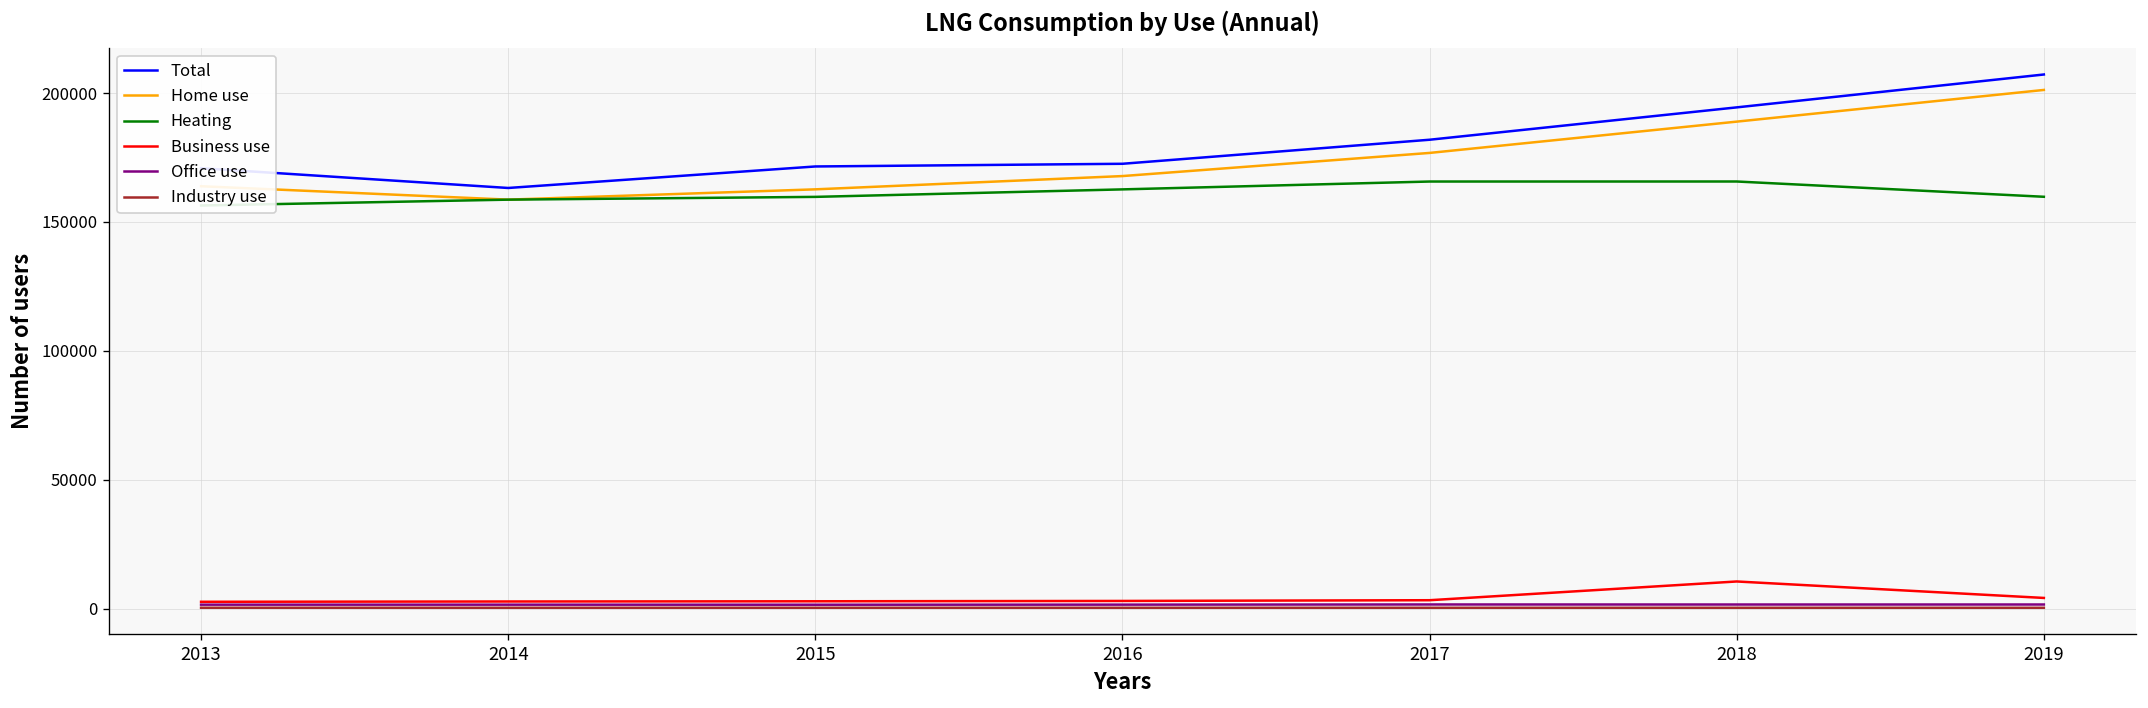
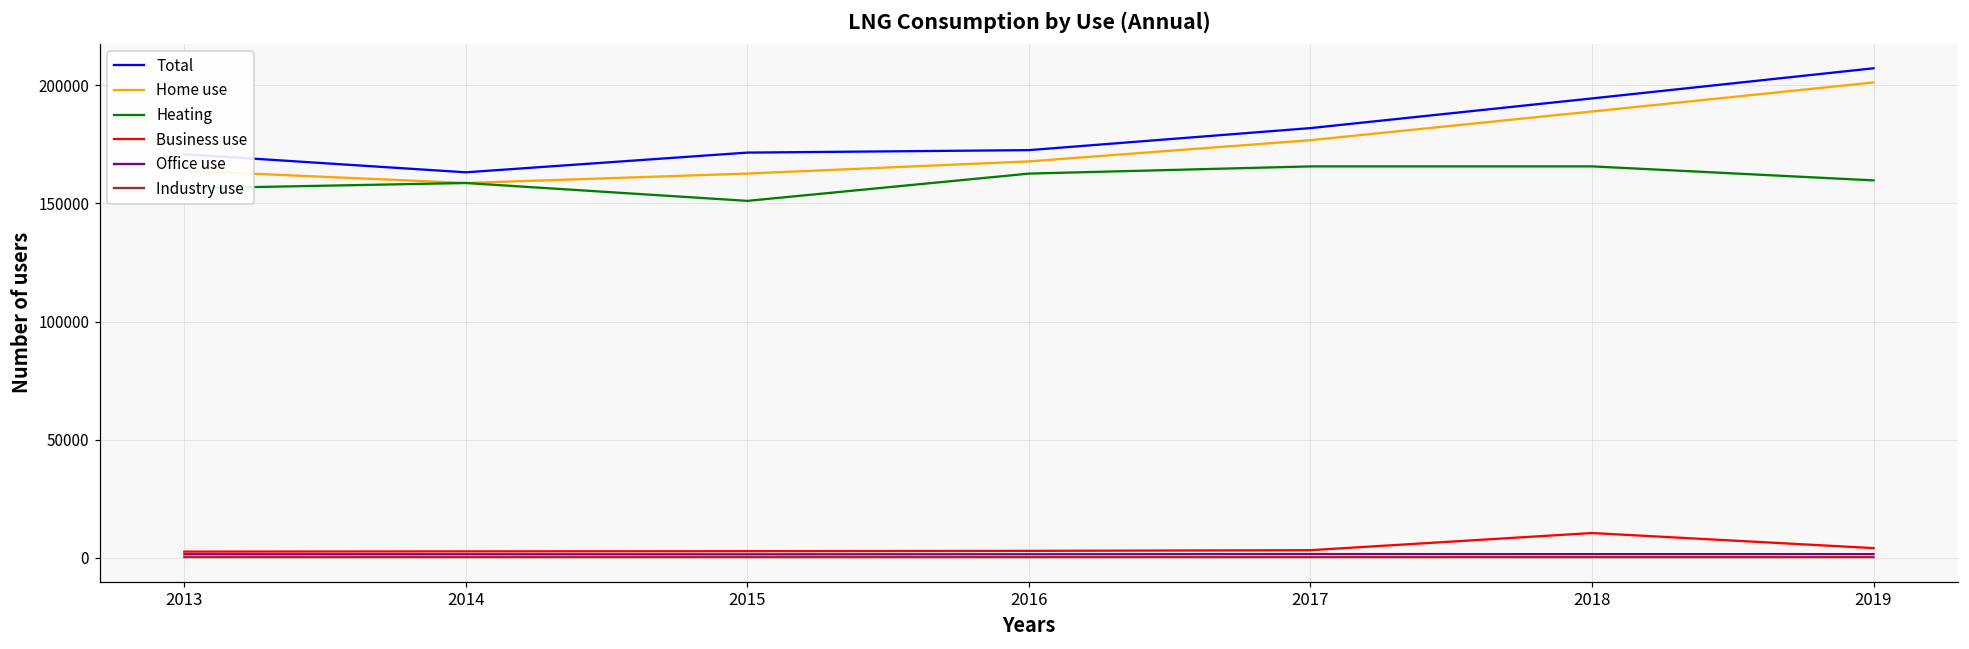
Heating, 2015: 160000 -> 151000
